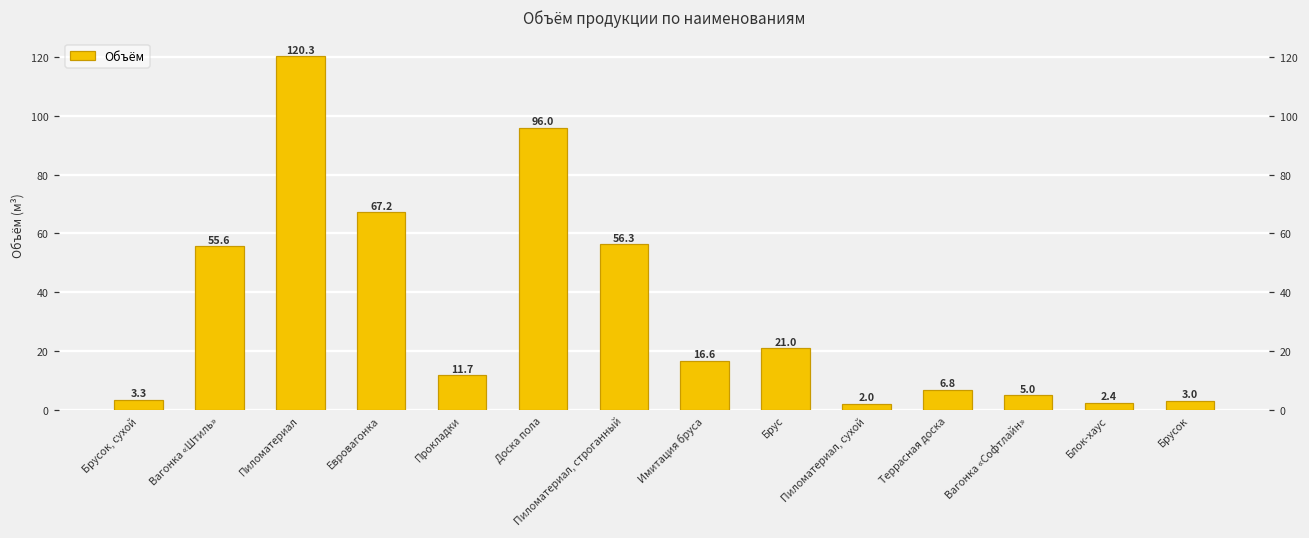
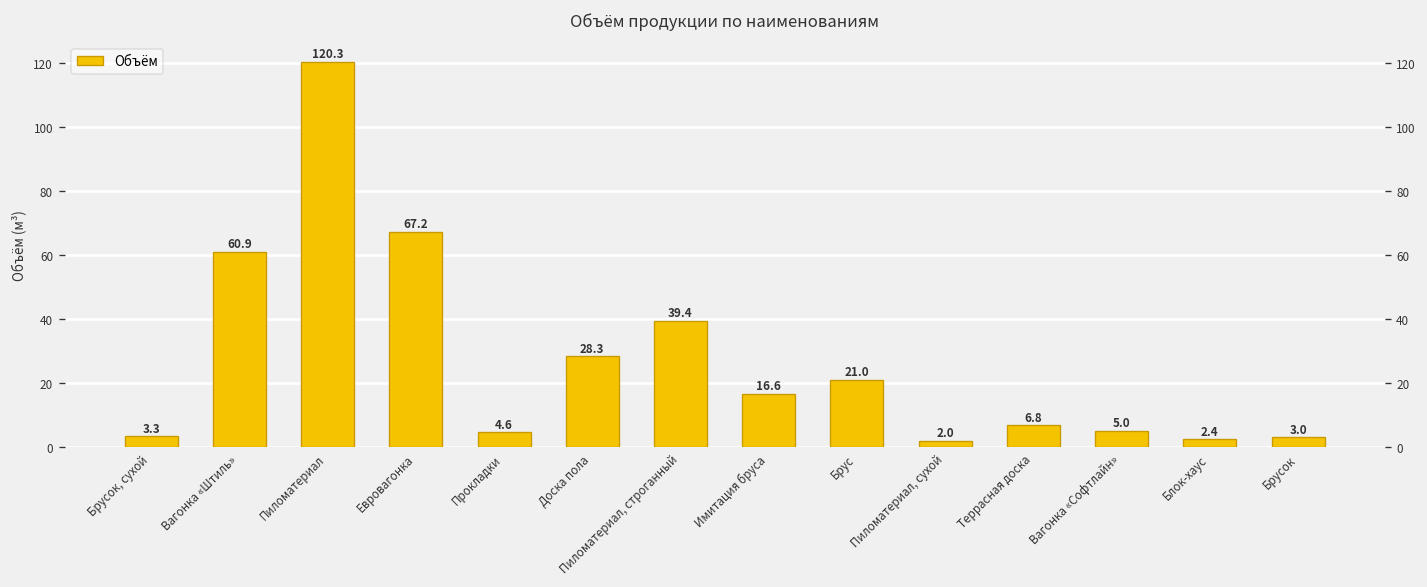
Вагонка «Штиль»: 55.6 -> 60.9
Прокладки: 11.7 -> 4.6
Доска пола: 96.0 -> 28.3
Пиломатериал, строганный: 56.3 -> 39.4
